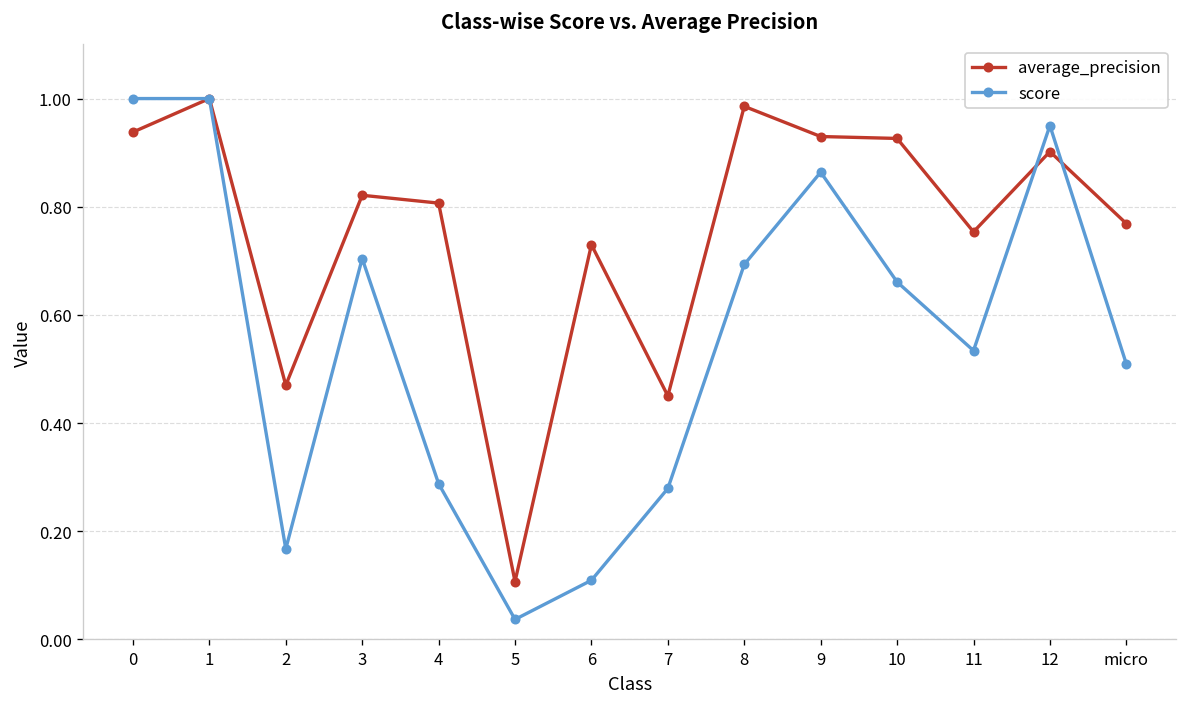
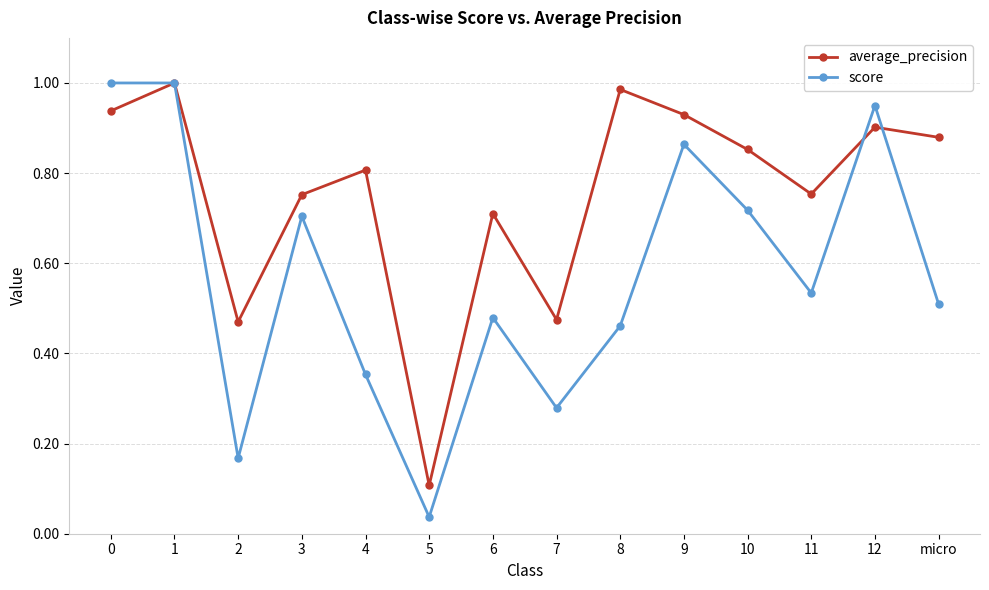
average_precision, 3: 0.82 -> 0.75
score, 4: 0.29 -> 0.35
average_precision, 6: 0.73 -> 0.71
score, 6: 0.11 -> 0.48
average_precision, 7: 0.45 -> 0.47
score, 8: 0.69 -> 0.46
average_precision, 10: 0.93 -> 0.85
score, 10: 0.66 -> 0.72
average_precision, micro: 0.77 -> 0.88
